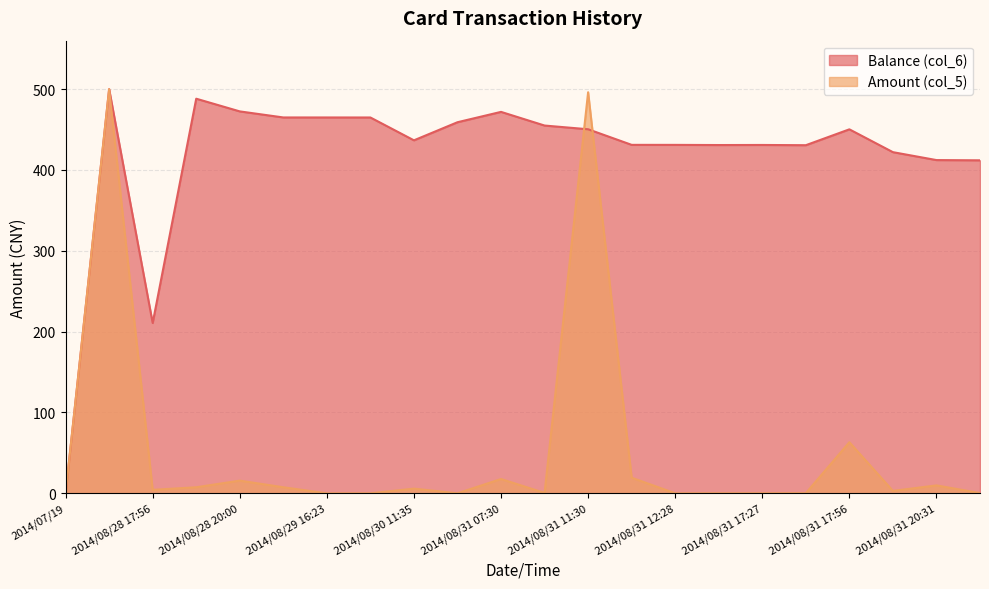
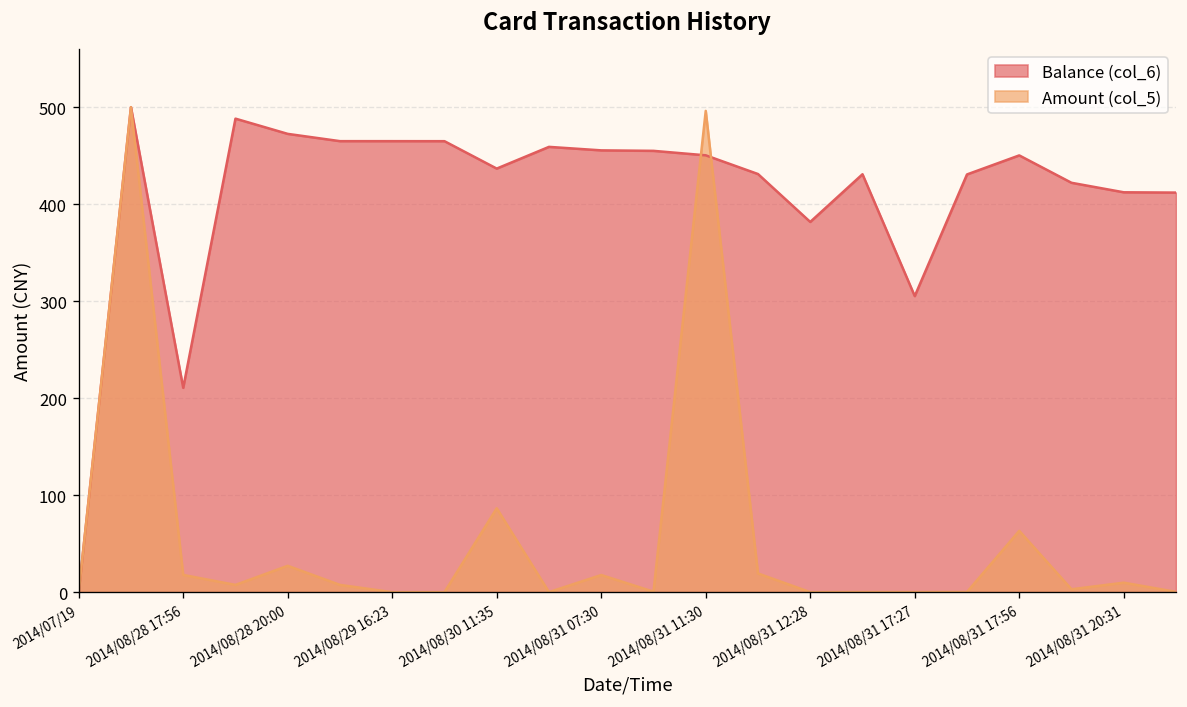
Amount (col_5), 2014/08/28 17:56: 0 -> 20
Amount (col_5), 2014/08/28 20:00: 20 -> 30
Amount (col_5), 2014/08/30 11:35: 10 -> 90
Balance (col_6), 2014/08/31 07:30: 470 -> 460
Balance (col_6), 2014/08/31 12:28: 430 -> 380
Balance (col_6), 2014/08/31 17:27: 430 -> 310
